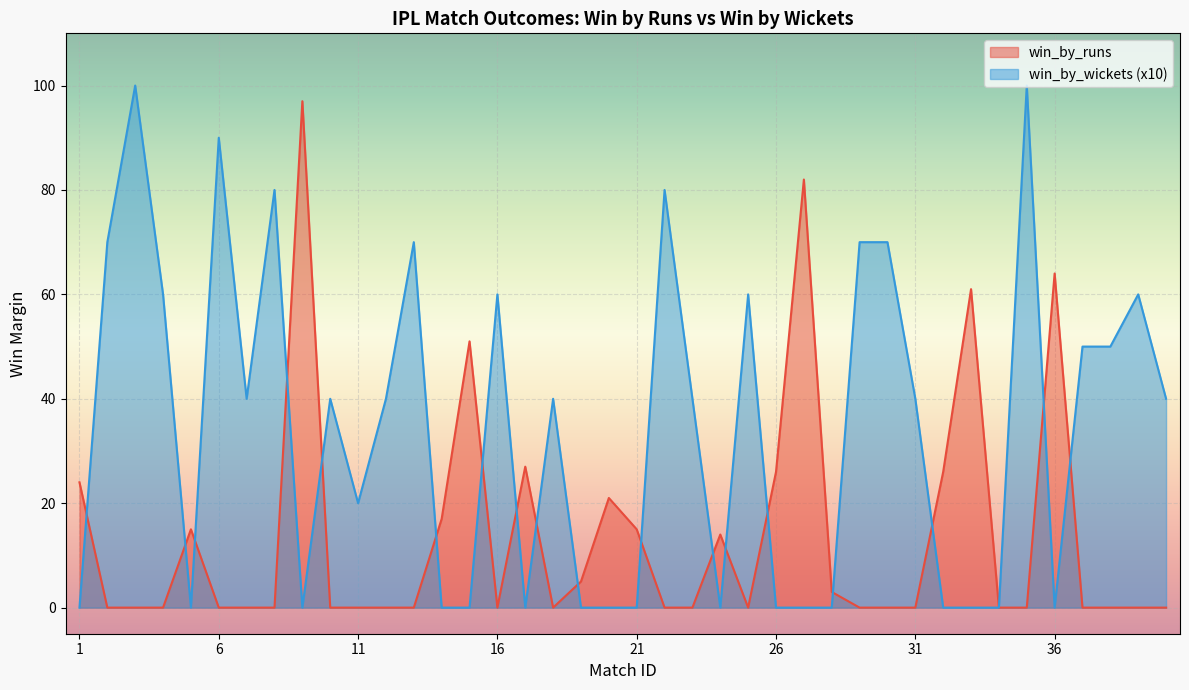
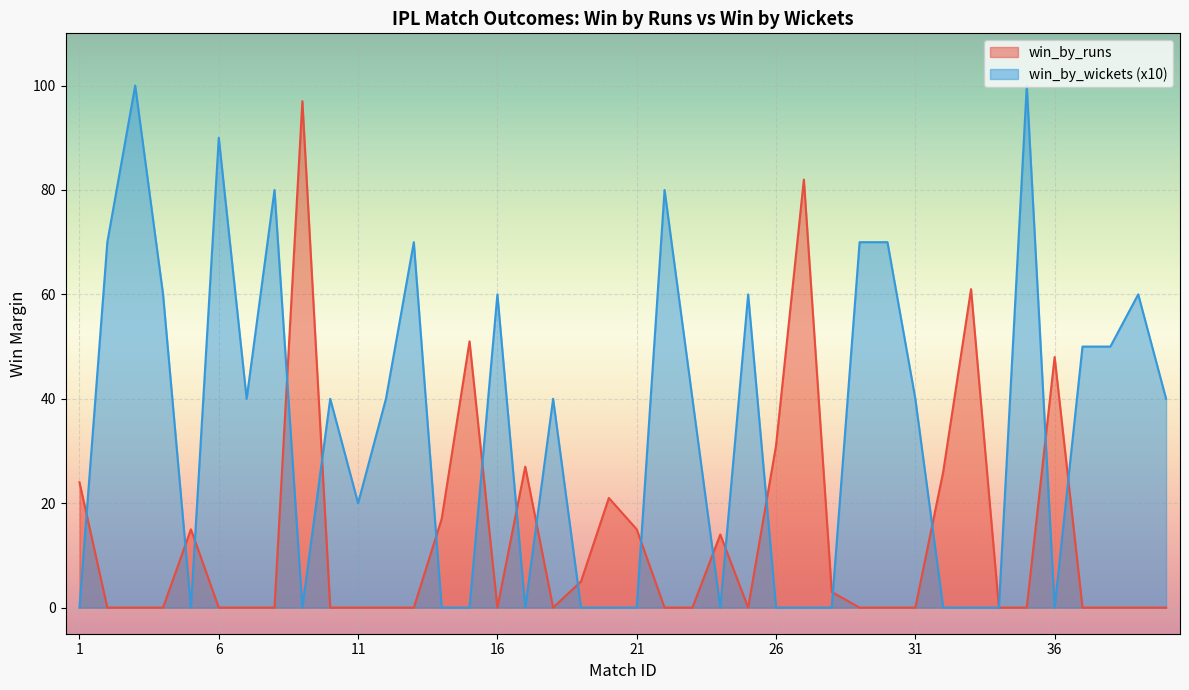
win_by_runs, 26: 26 -> 31
win_by_runs, 36: 64 -> 48
